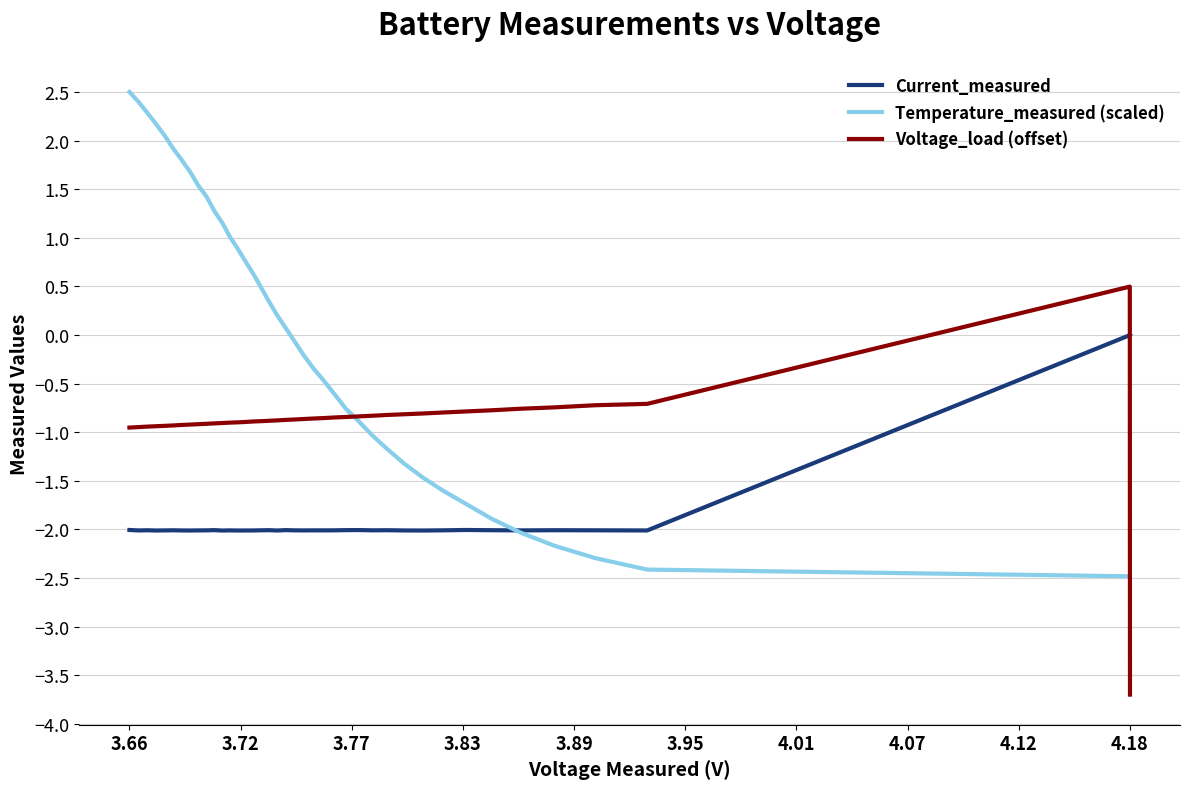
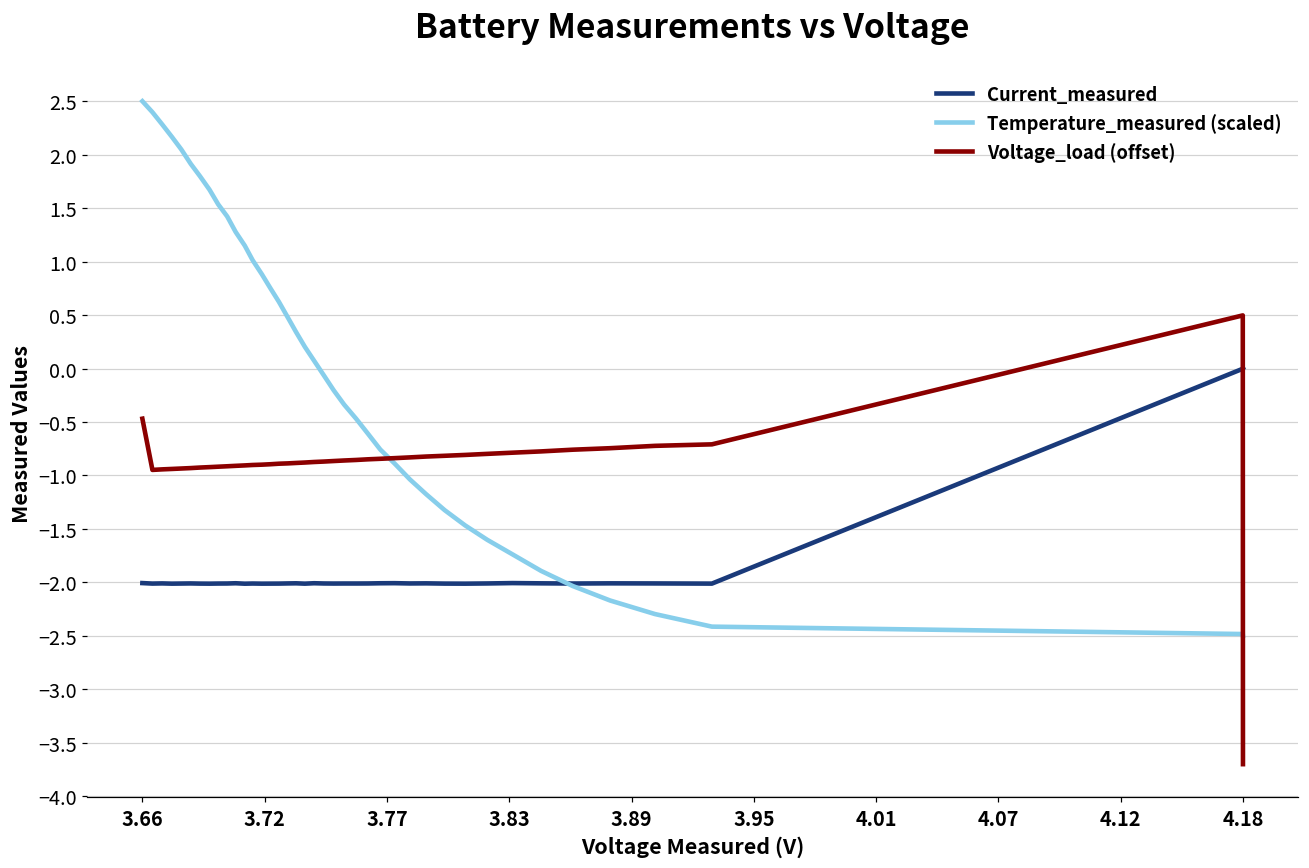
Voltage_load (offset), 3.66: -1.0 -> -0.5
